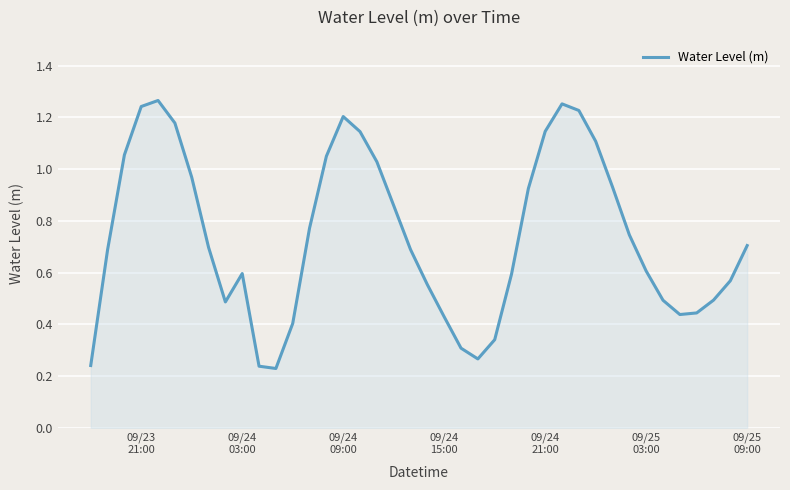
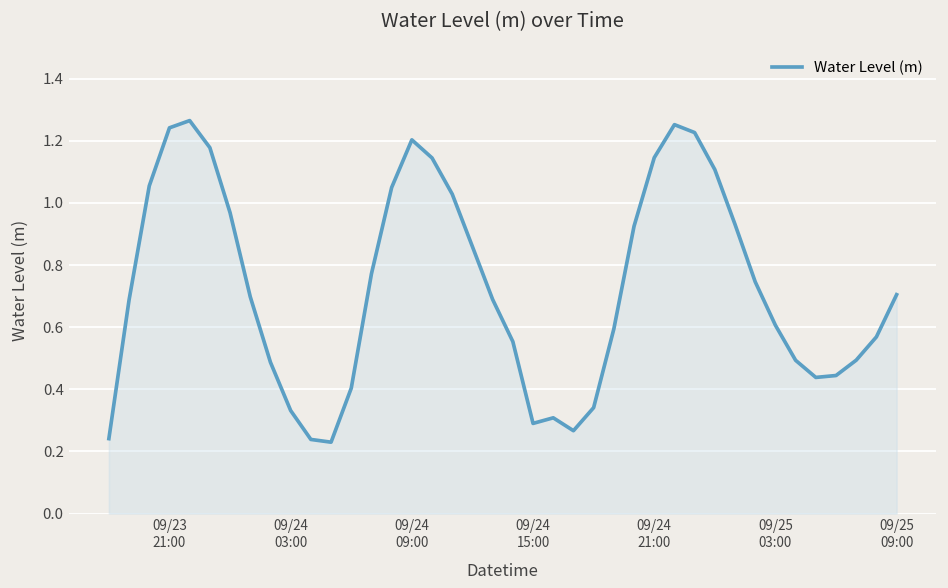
09/24 03:00: 0.60 -> 0.33
09/24 15:00: 0.43 -> 0.29
